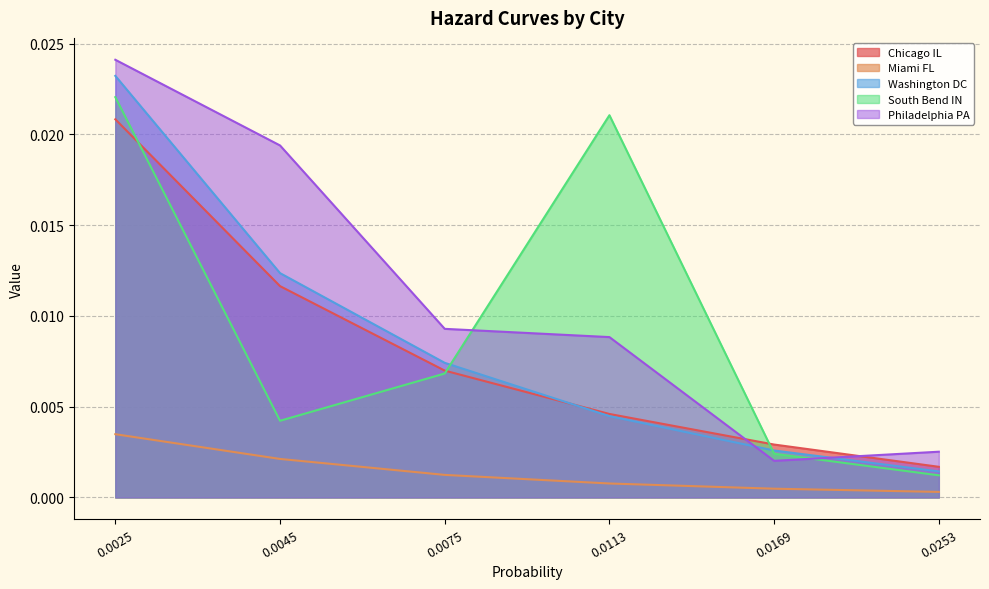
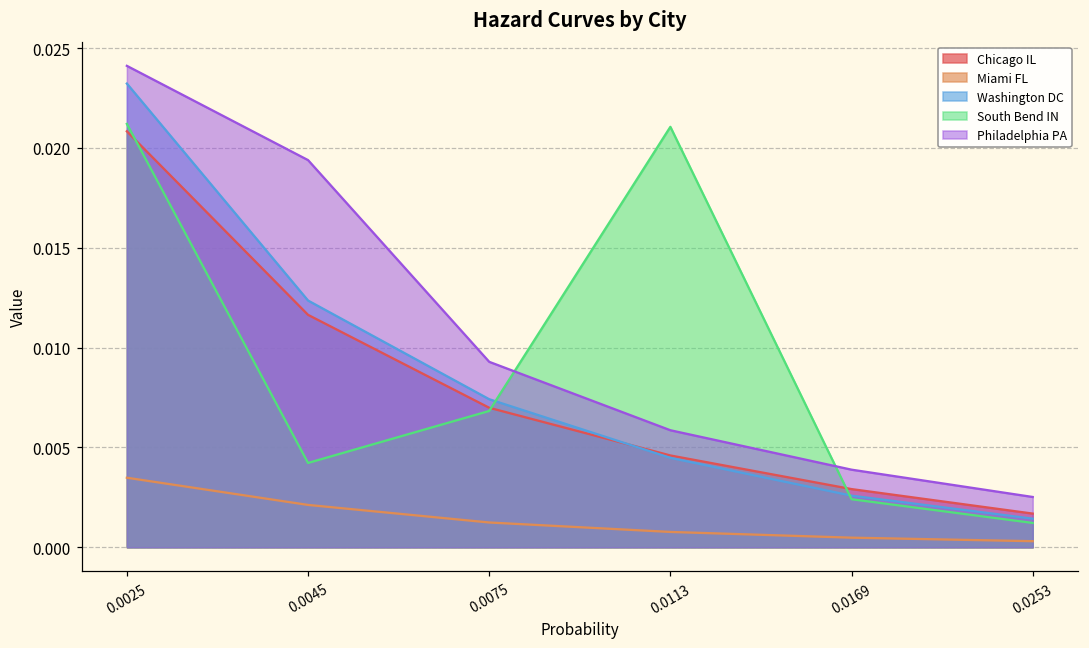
South Bend IN, 0.0025: 0.0220 -> 0.0212
Philadelphia PA, 0.0113: 0.0088 -> 0.0059
Philadelphia PA, 0.0169: 0.0020 -> 0.0039
